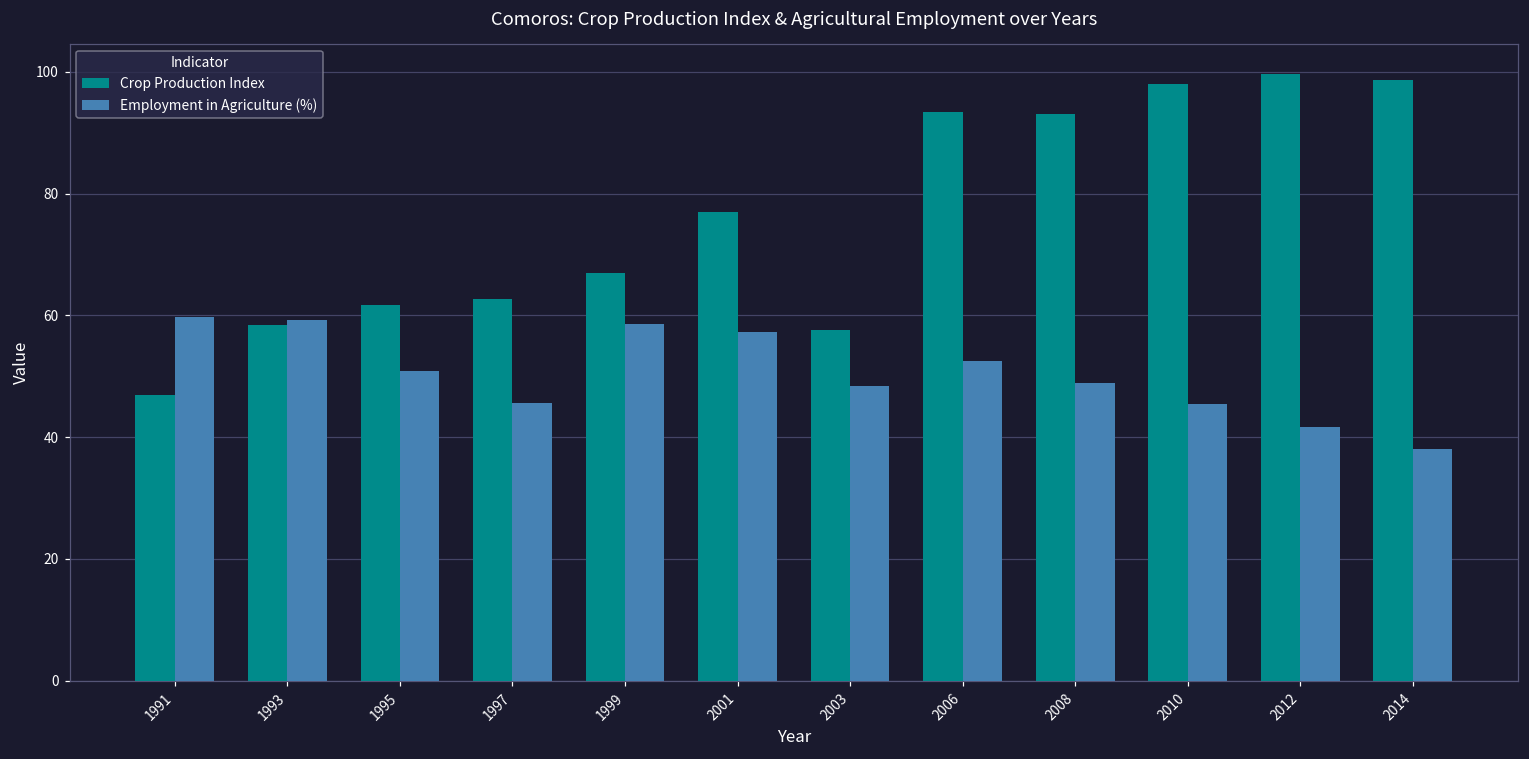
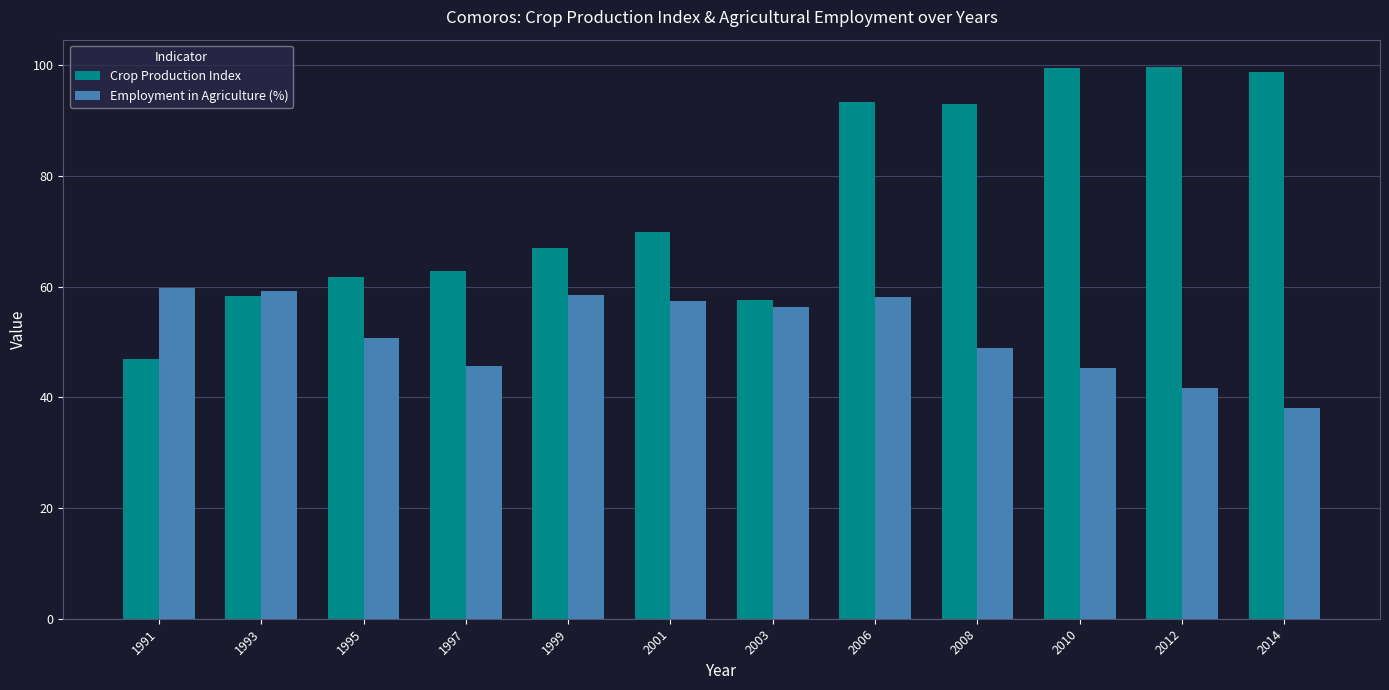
Crop Production Index, 2001: 77 -> 70
Employment in Agriculture (%), 2003: 48 -> 56
Employment in Agriculture (%), 2006: 53 -> 58
Crop Production Index, 2010: 98 -> 99
